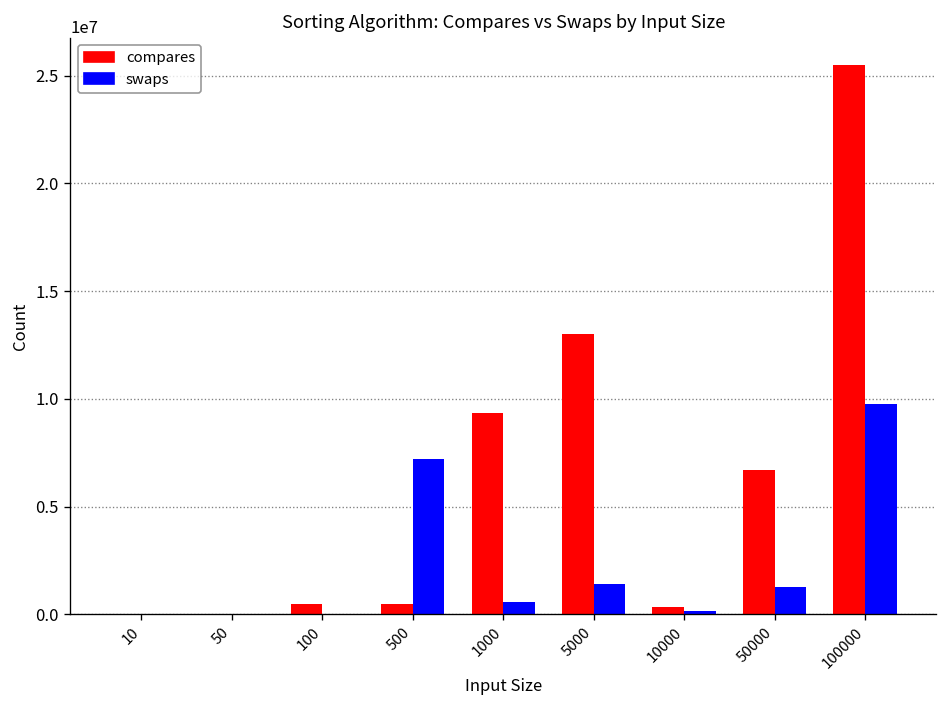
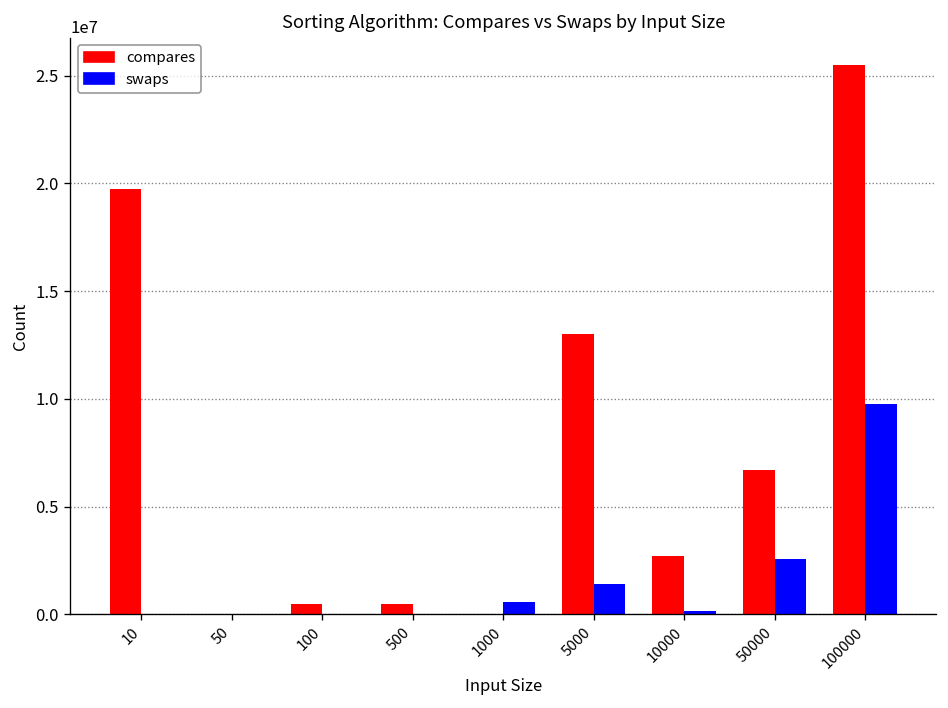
compares, 10: 0 -> 19700000
swaps, 500: 7200000 -> 0
compares, 1000: 9400000 -> 0
compares, 10000: 300000 -> 2700000
swaps, 50000: 1200000 -> 2600000
